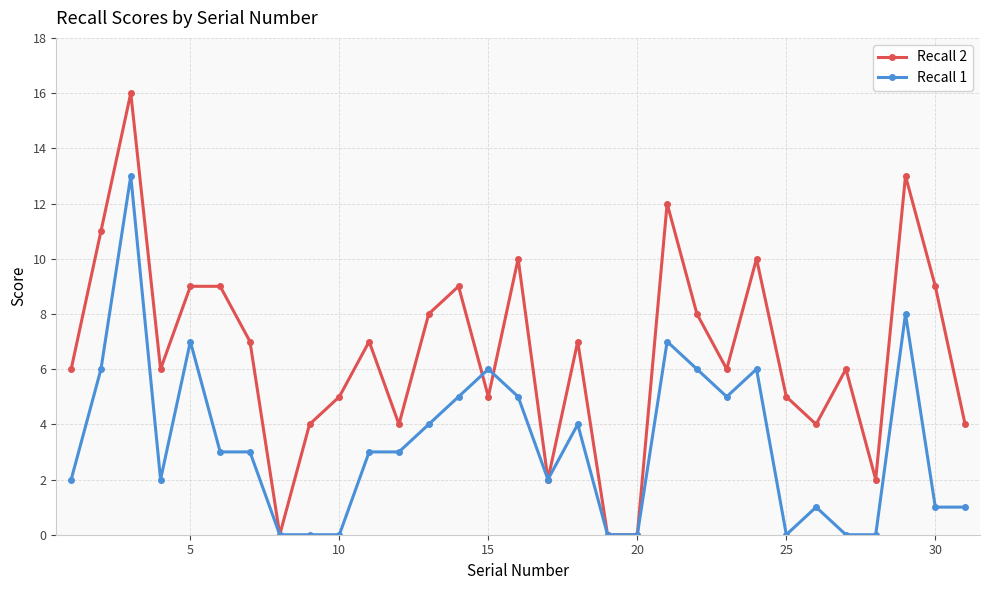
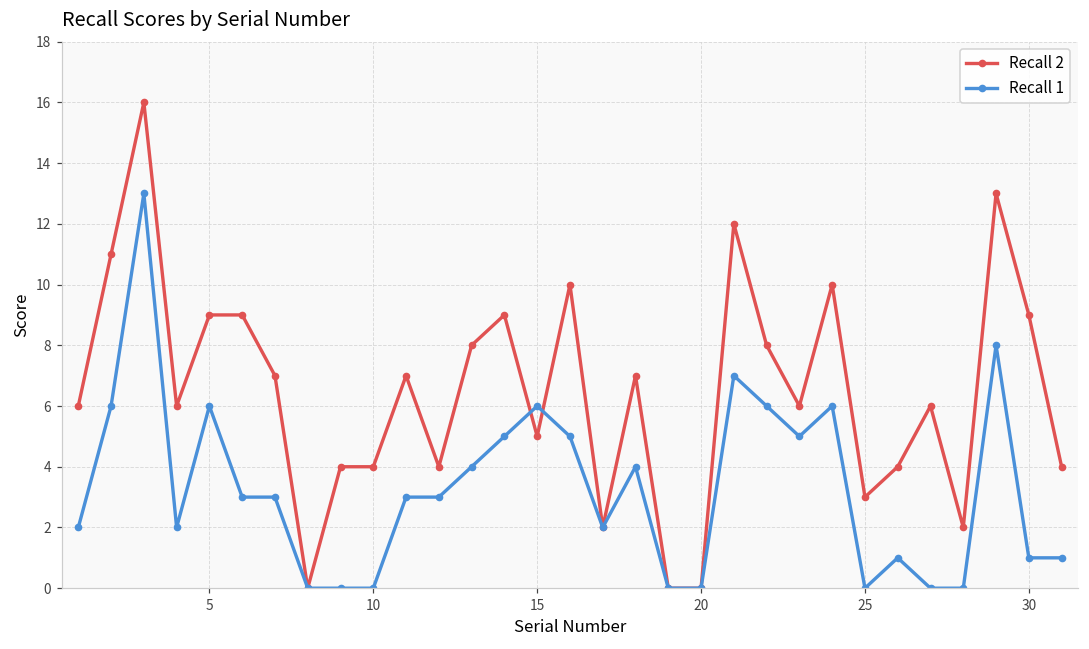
Recall 1, 5: 7 -> 6
Recall 2, 10: 5 -> 4
Recall 2, 25: 5 -> 3
